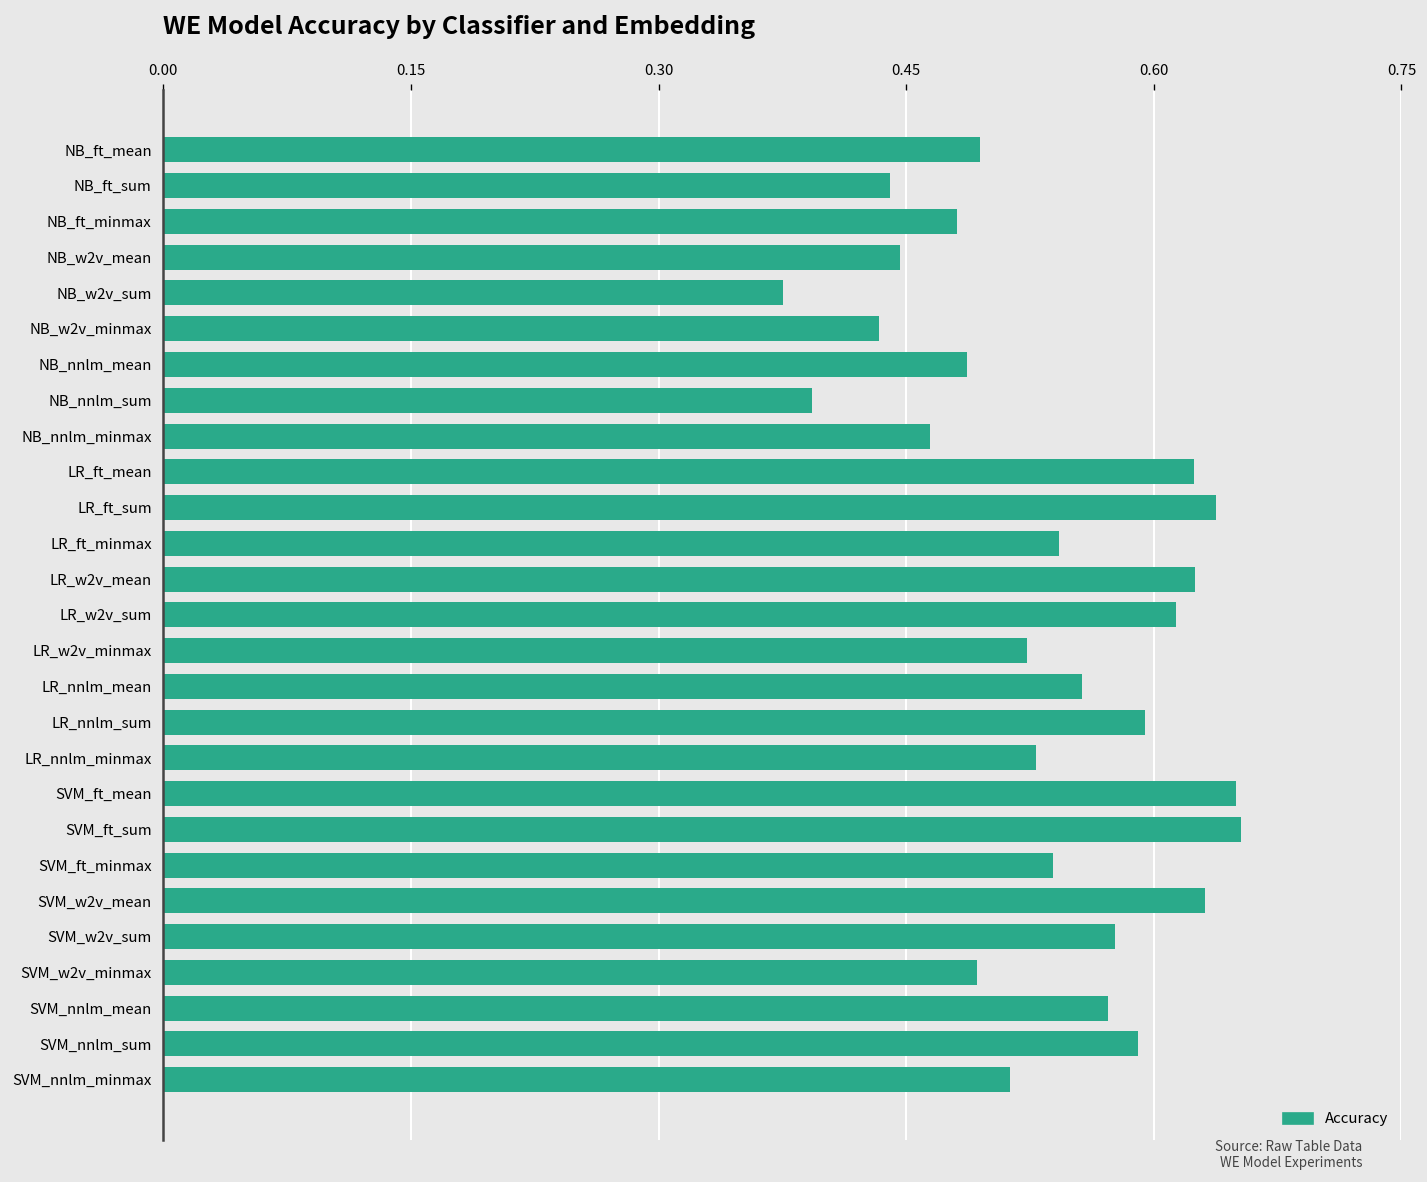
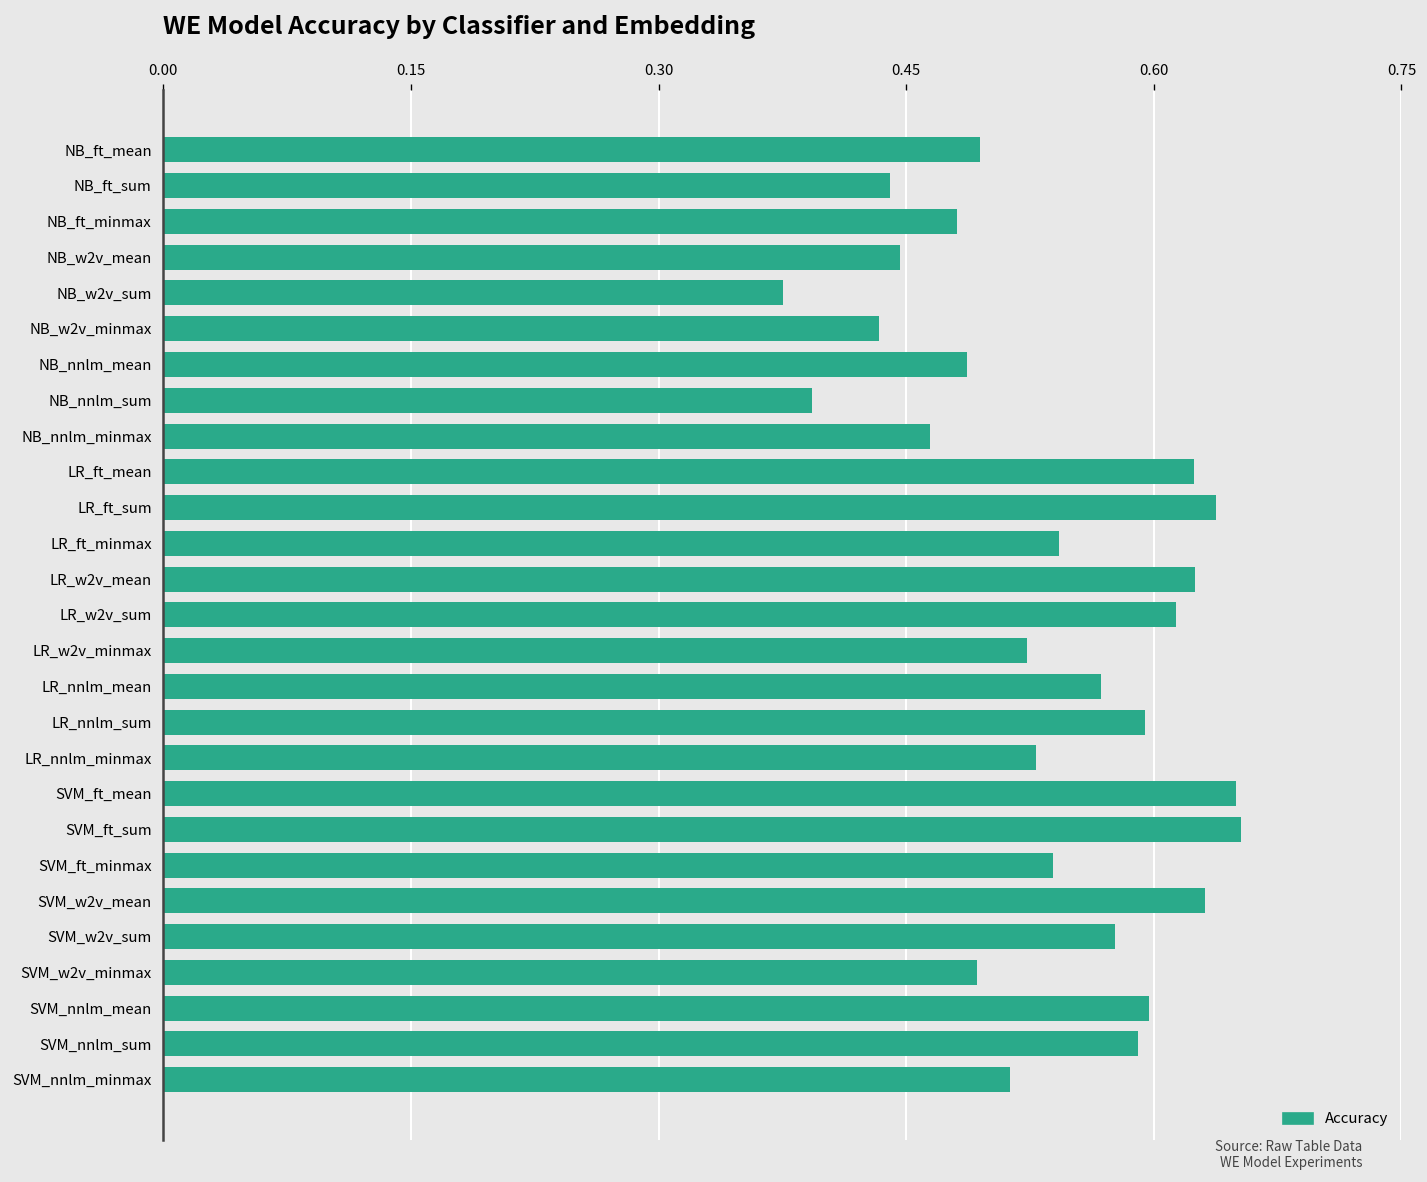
LR_nnlm_mean: 0.556 -> 0.568
SVM_nnlm_mean: 0.572 -> 0.597
